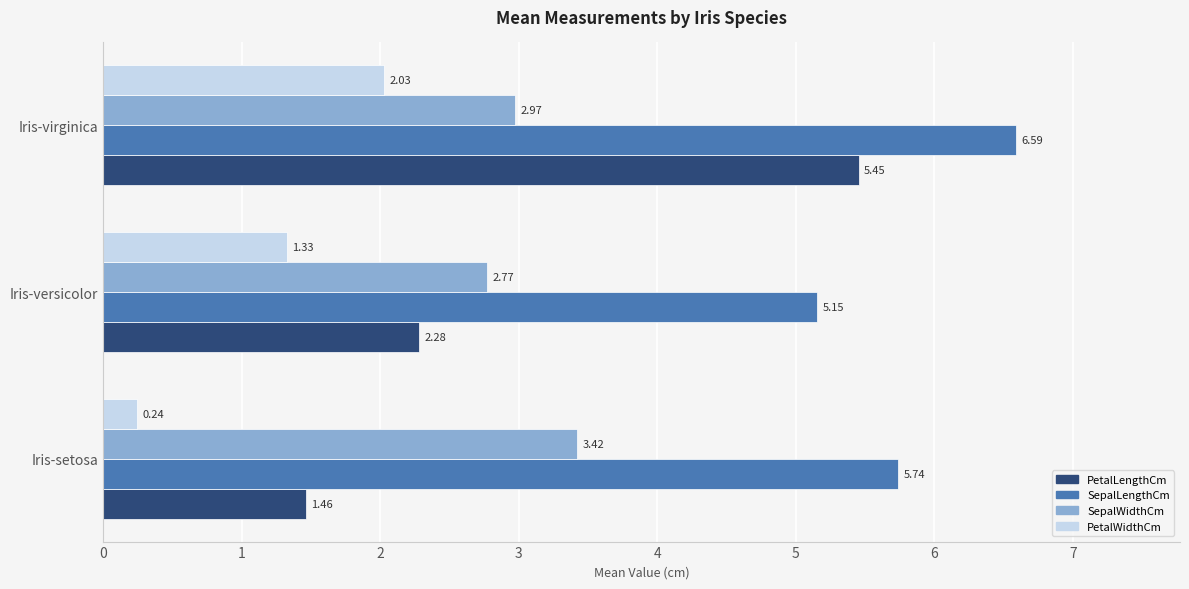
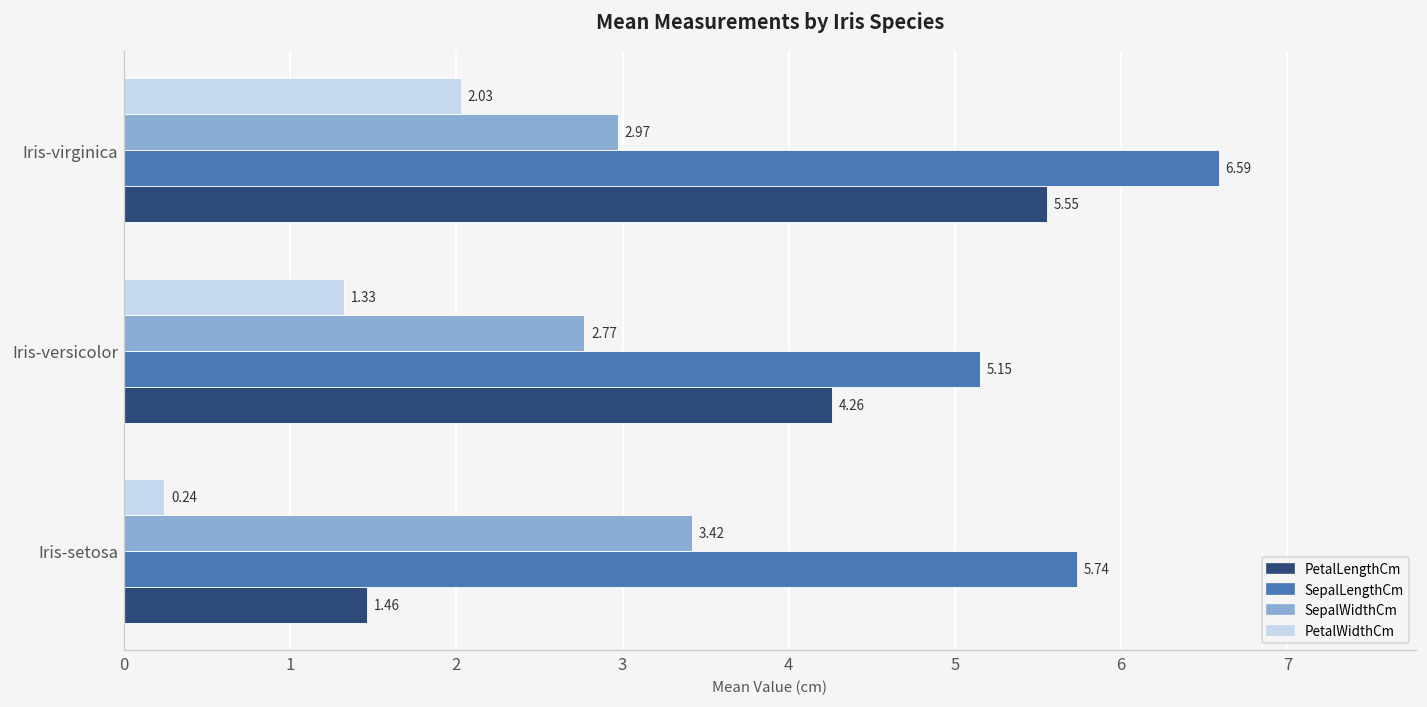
PetalLengthCm, Iris-virginica: 5.45 -> 5.55
PetalLengthCm, Iris-versicolor: 2.28 -> 4.26
